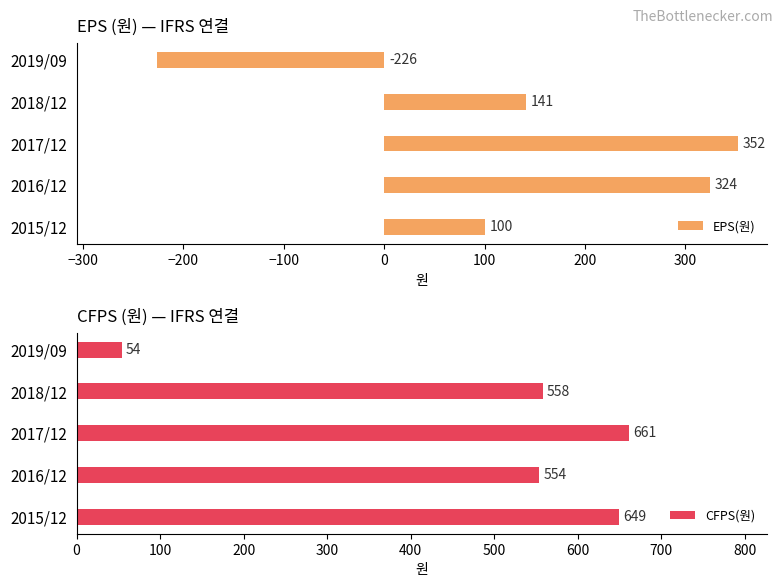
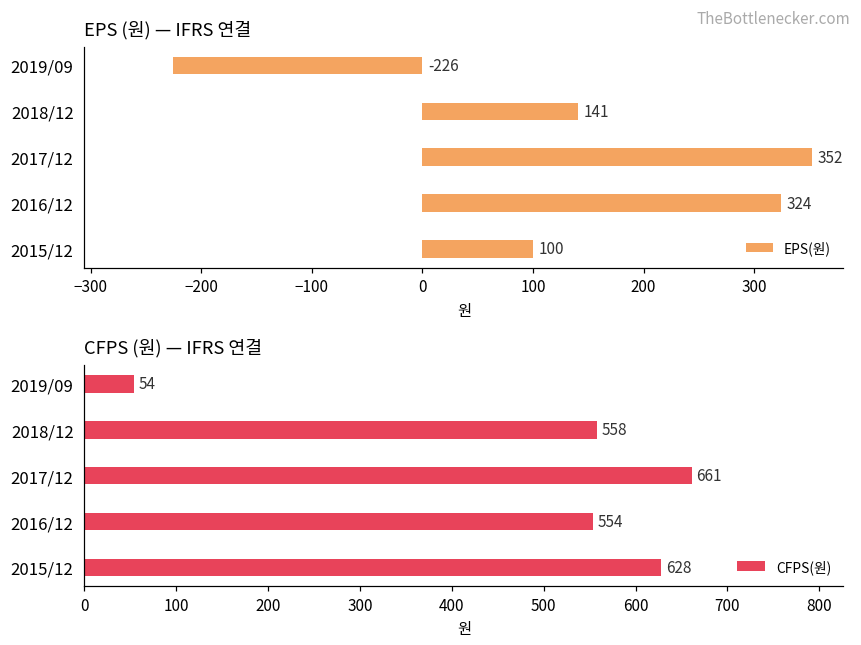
CFPS (원) — IFRS 연결, 2015/12: 649 -> 628
